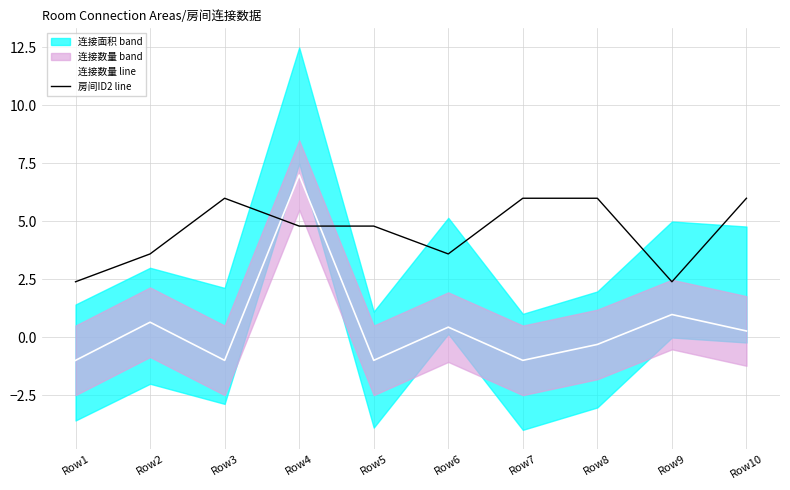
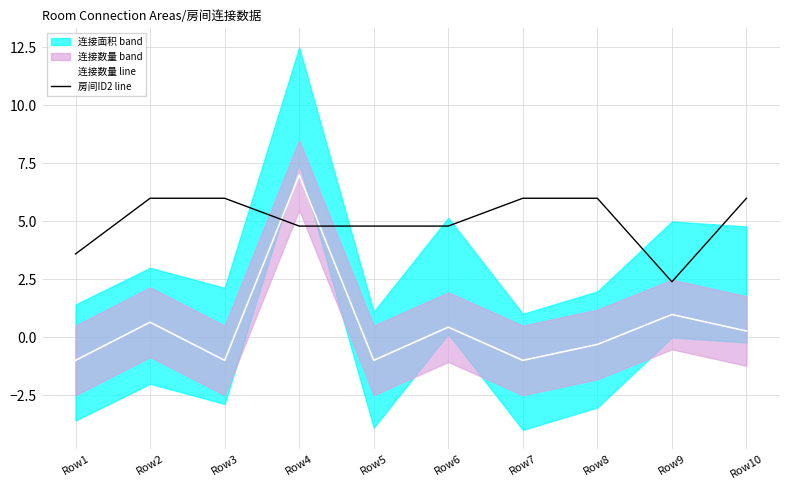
房间ID2 line, Row1: 2.4 -> 3.6
房间ID2 line, Row2: 3.6 -> 6.0
房间ID2 line, Row6: 3.6 -> 4.8
